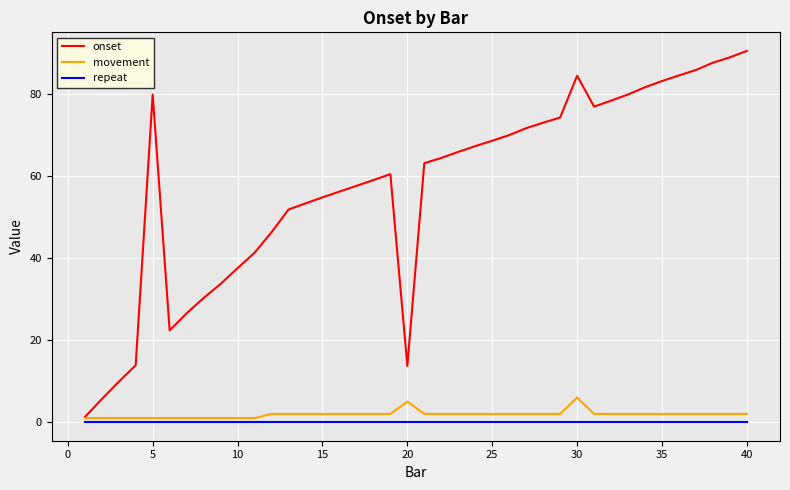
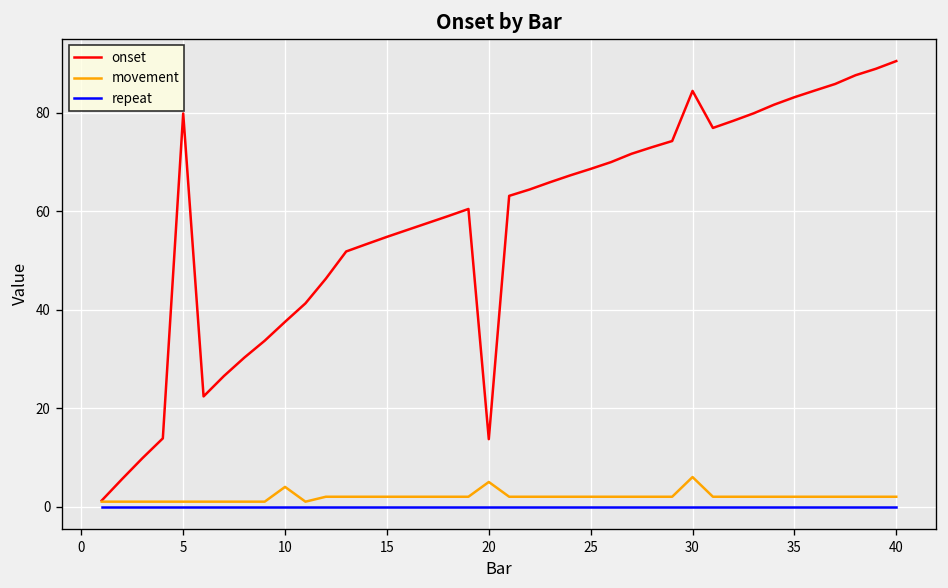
movement, 10: 1 -> 4
